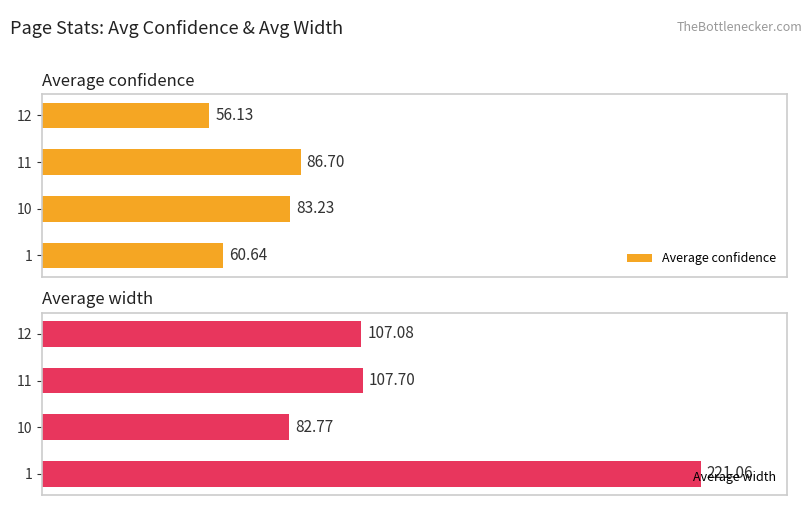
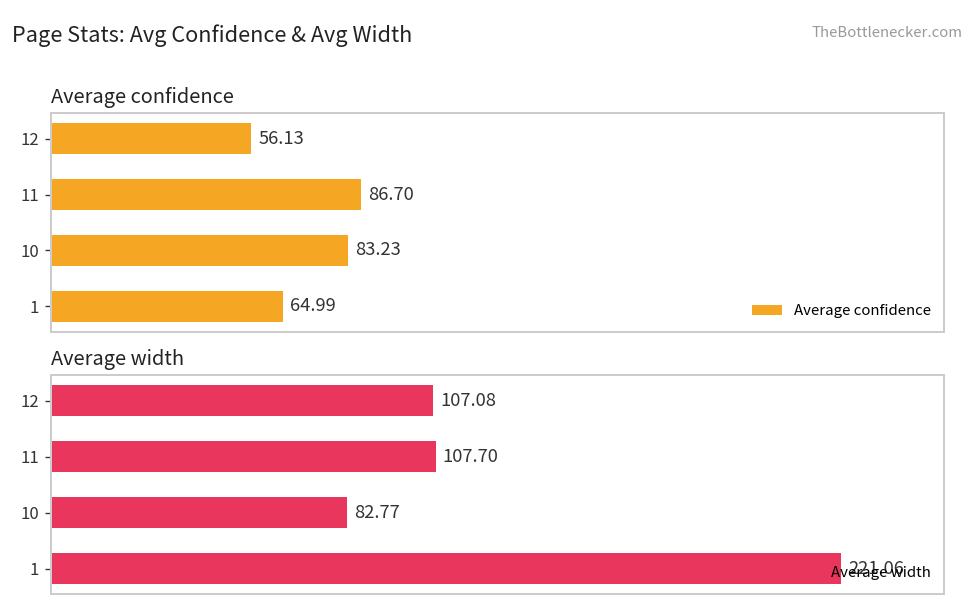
Average confidence, 1: 60.64 -> 64.99
